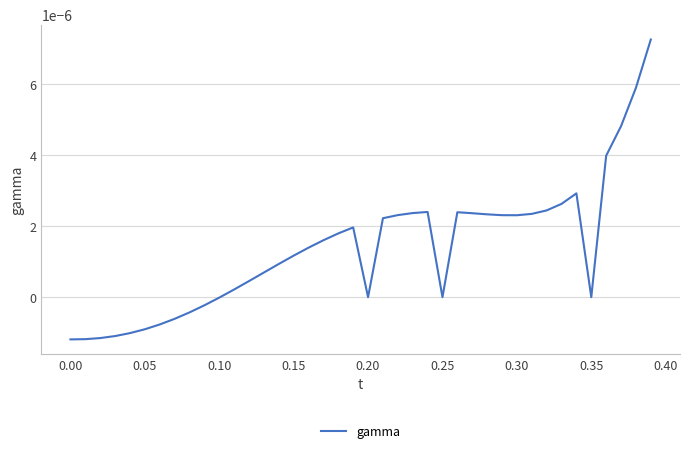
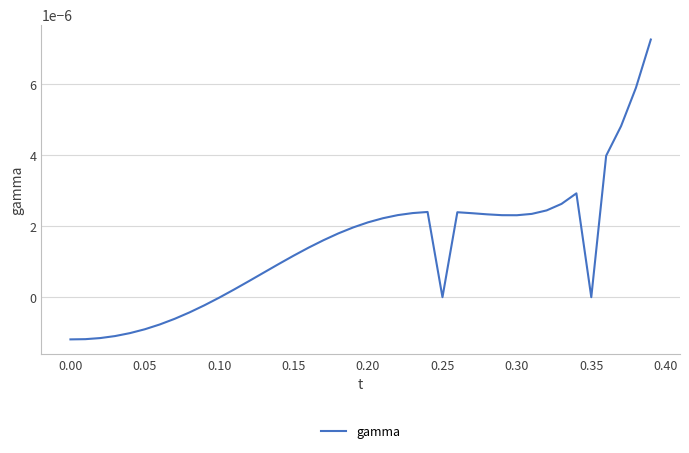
0.20: 0.000000 -> 0.000002
